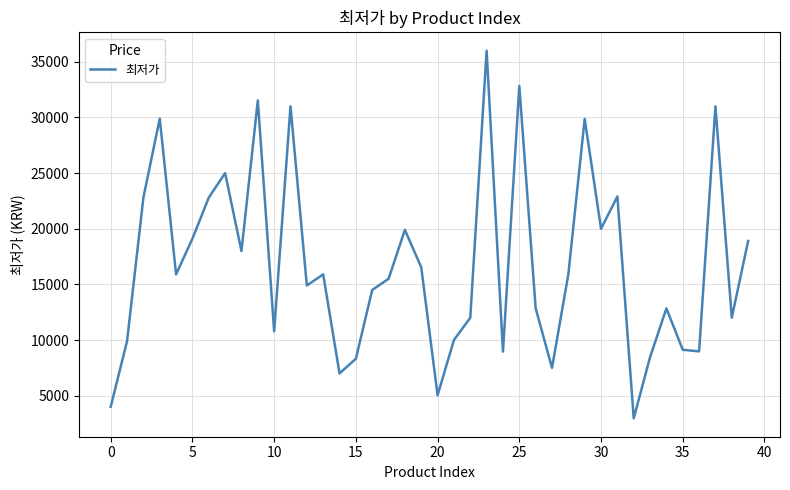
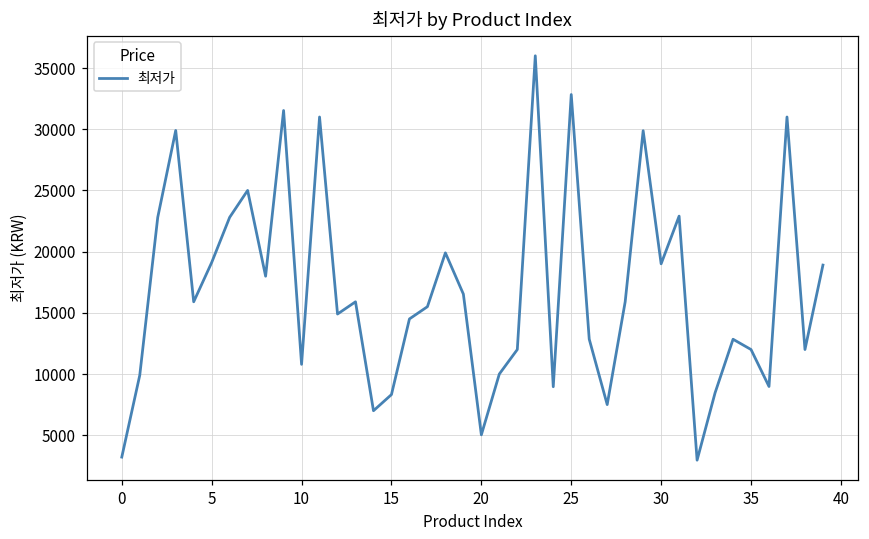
0: 4000 -> 3200
30: 20000 -> 19000
35: 9100 -> 12000
